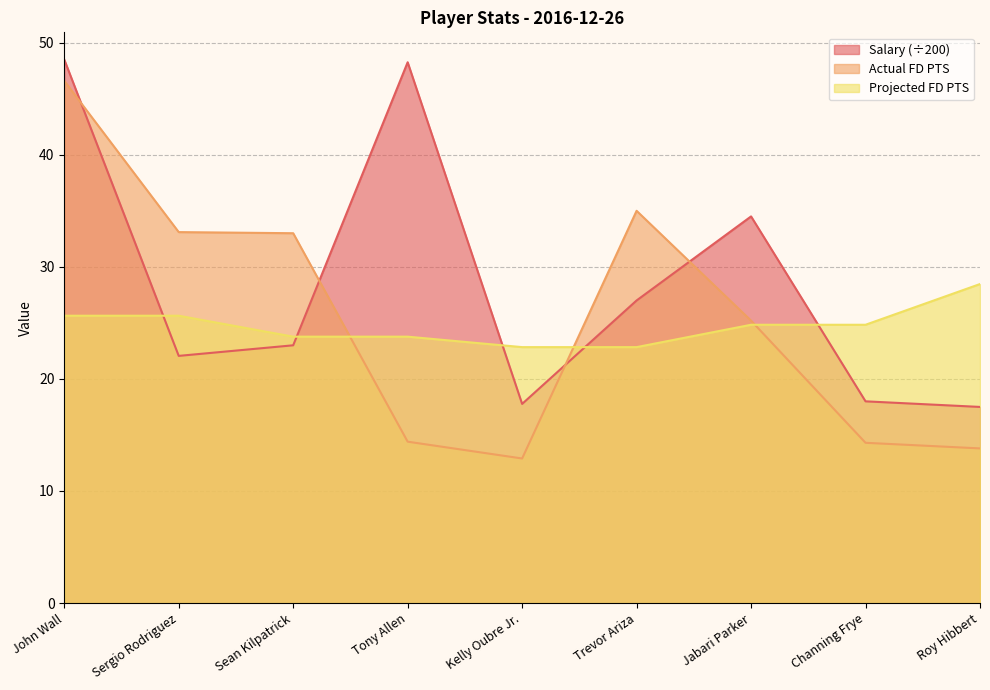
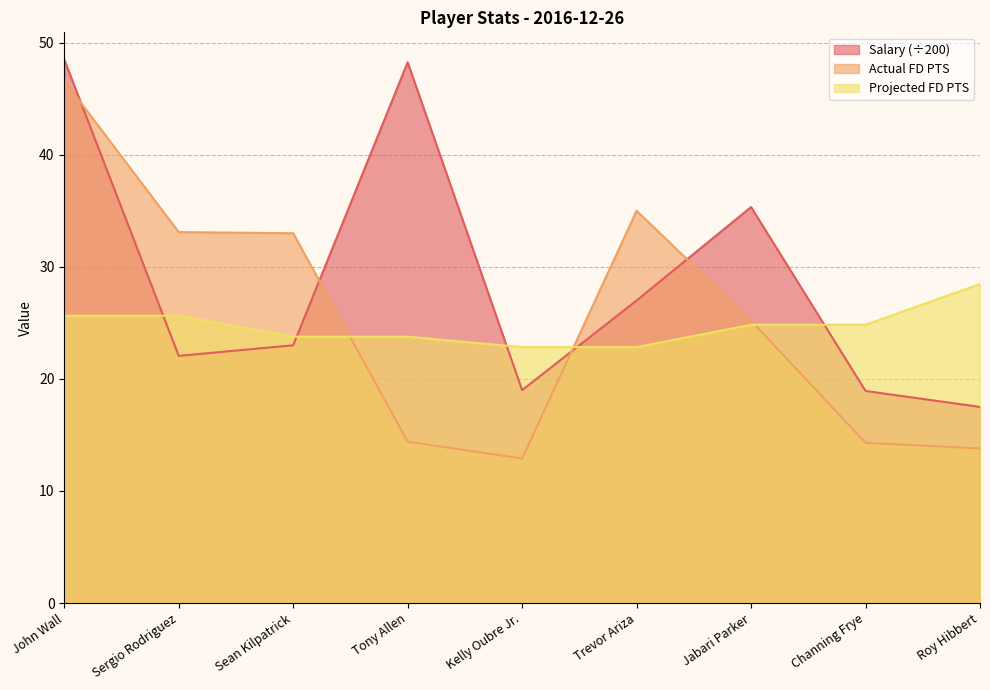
Salary (÷200), Kelly Oubre Jr.: 17.8 -> 19.0
Salary (÷200), Jabari Parker: 34.5 -> 35.3
Salary (÷200), Channing Frye: 18.0 -> 18.9
